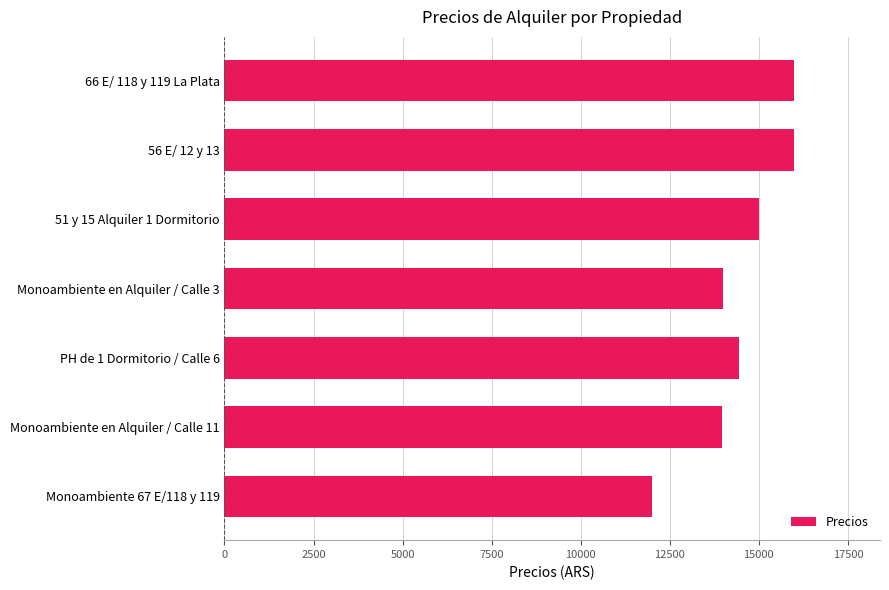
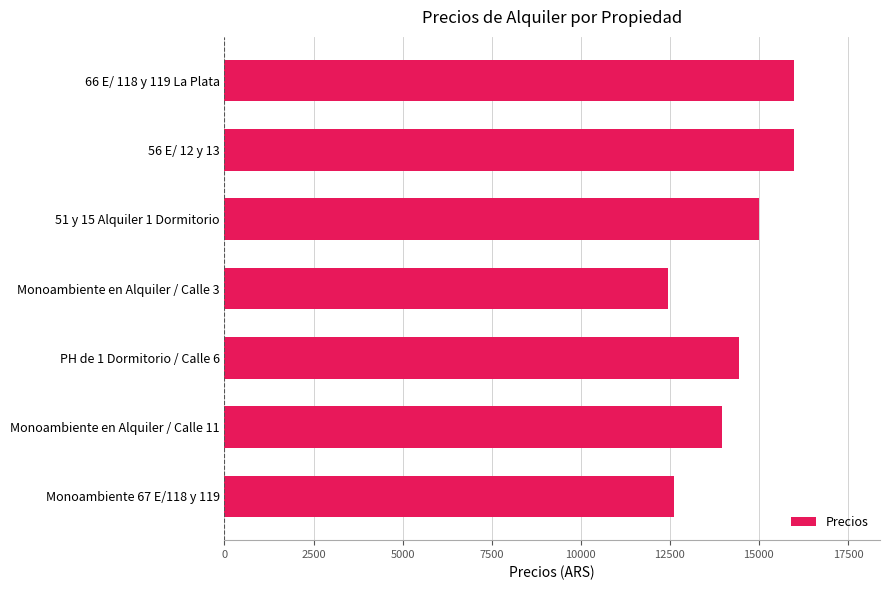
Monoambiente en Alquiler / Calle 3: 14000 -> 12500
Monoambiente 67 E/118 y 119: 12000 -> 12600
